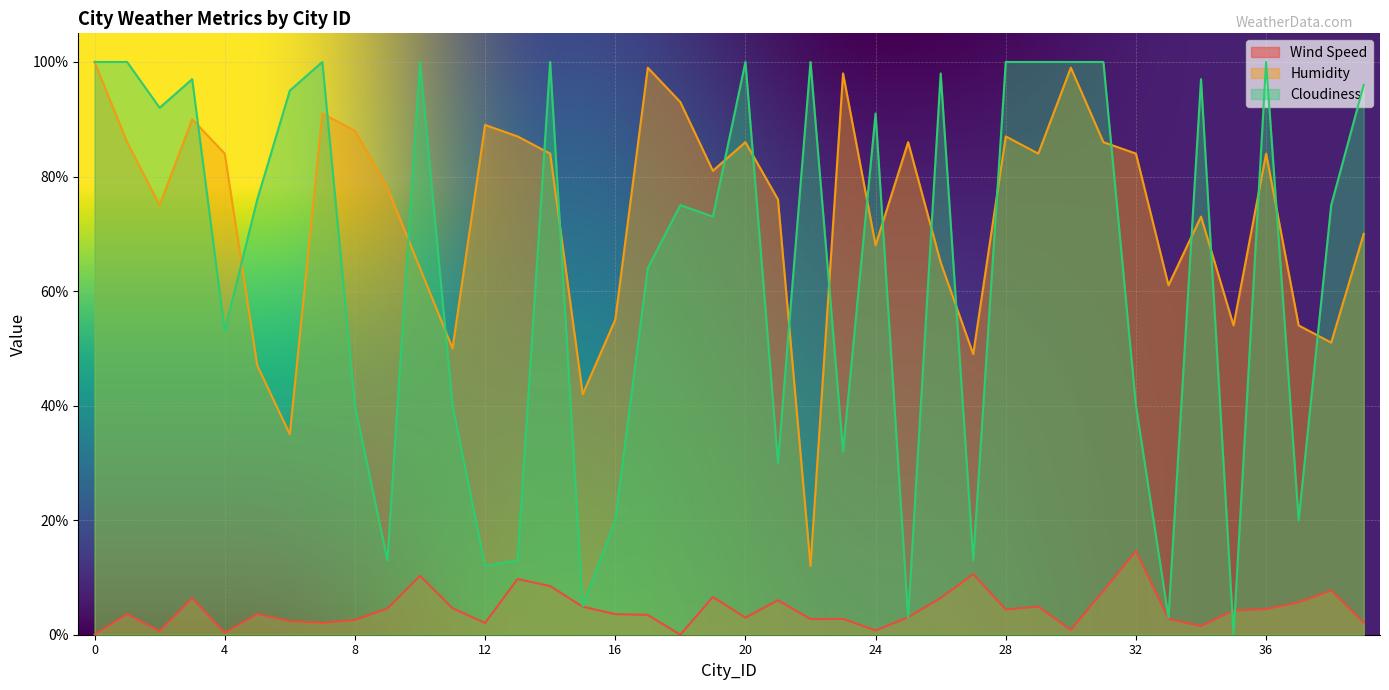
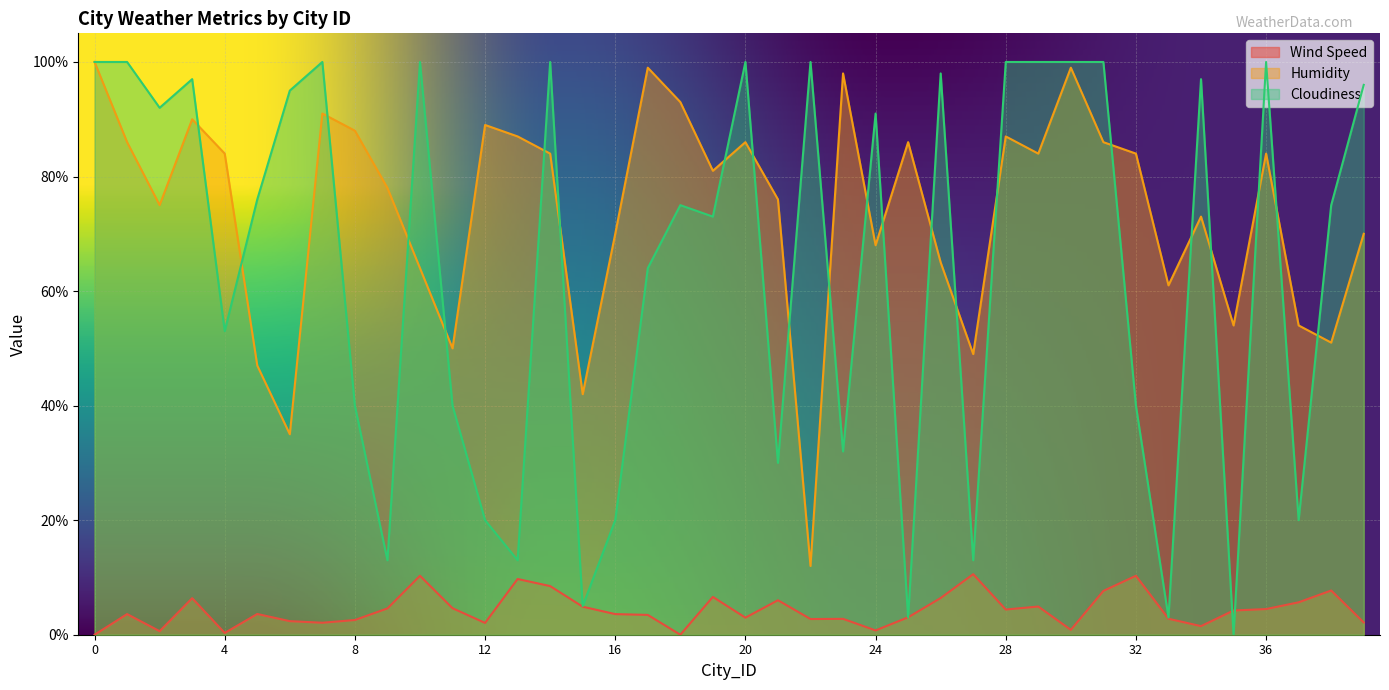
Cloudiness, 12: 12% -> 20%
Humidity, 16: 55% -> 70%
Wind Speed, 32: 15% -> 10%
